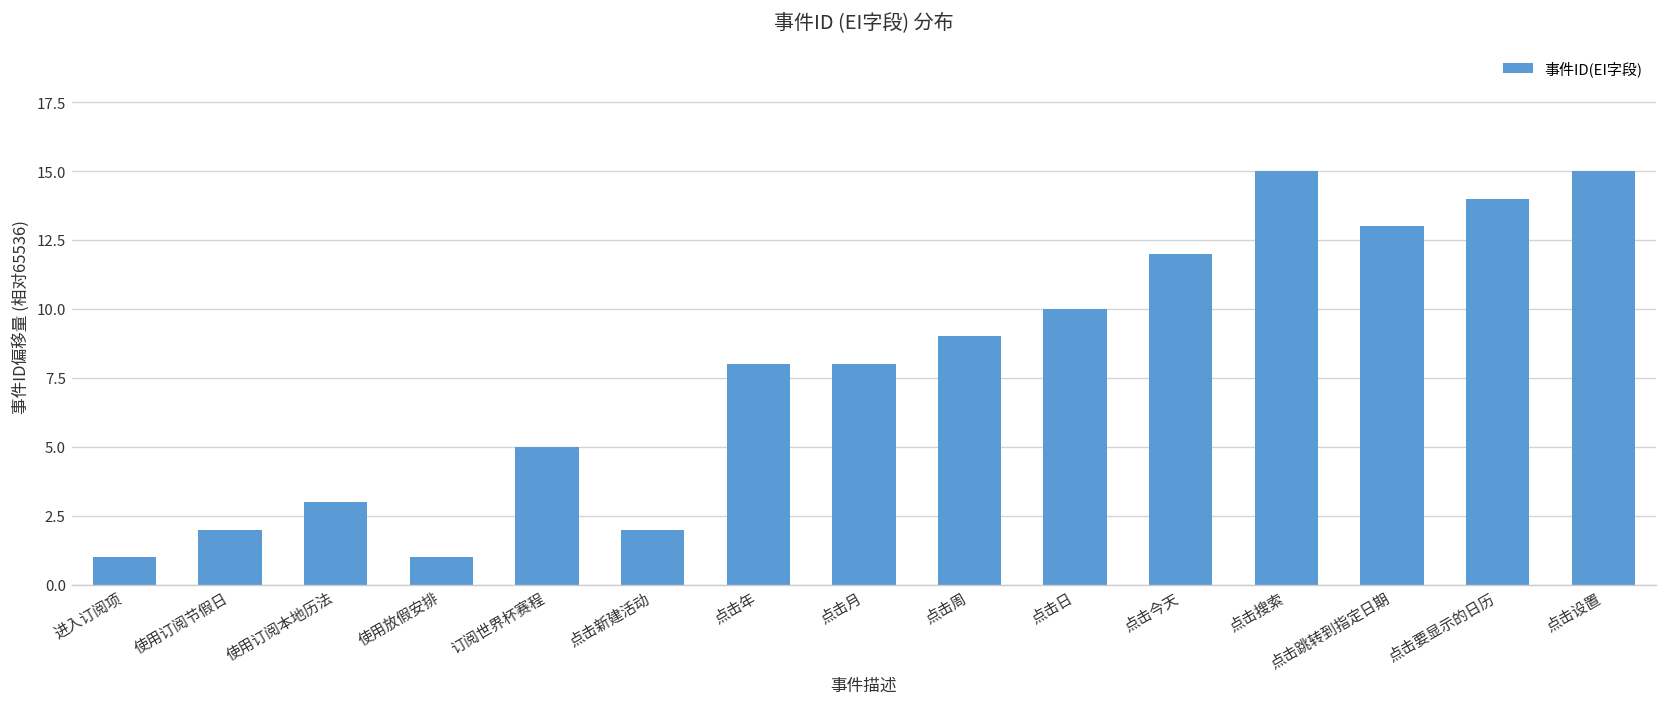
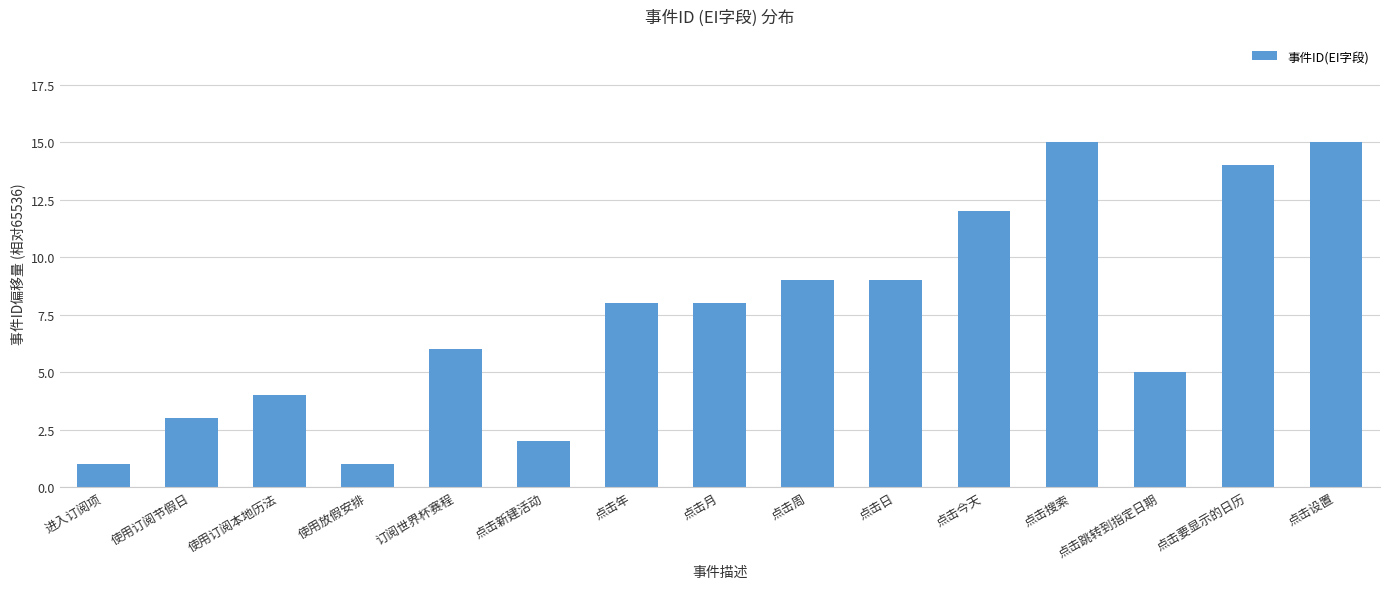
使用订阅节假日: 2.0 -> 3.0
使用订阅本地历法: 3.0 -> 4.0
订阅世界杯赛程: 5.0 -> 6.0
点击日: 10.0 -> 9.0
点击跳转到指定日期: 13.0 -> 5.0
